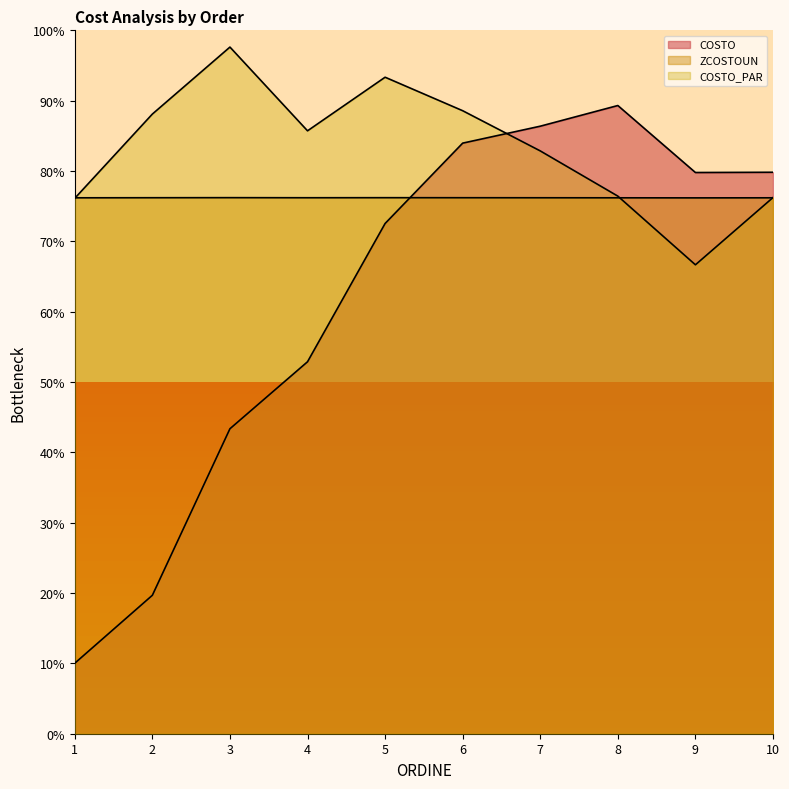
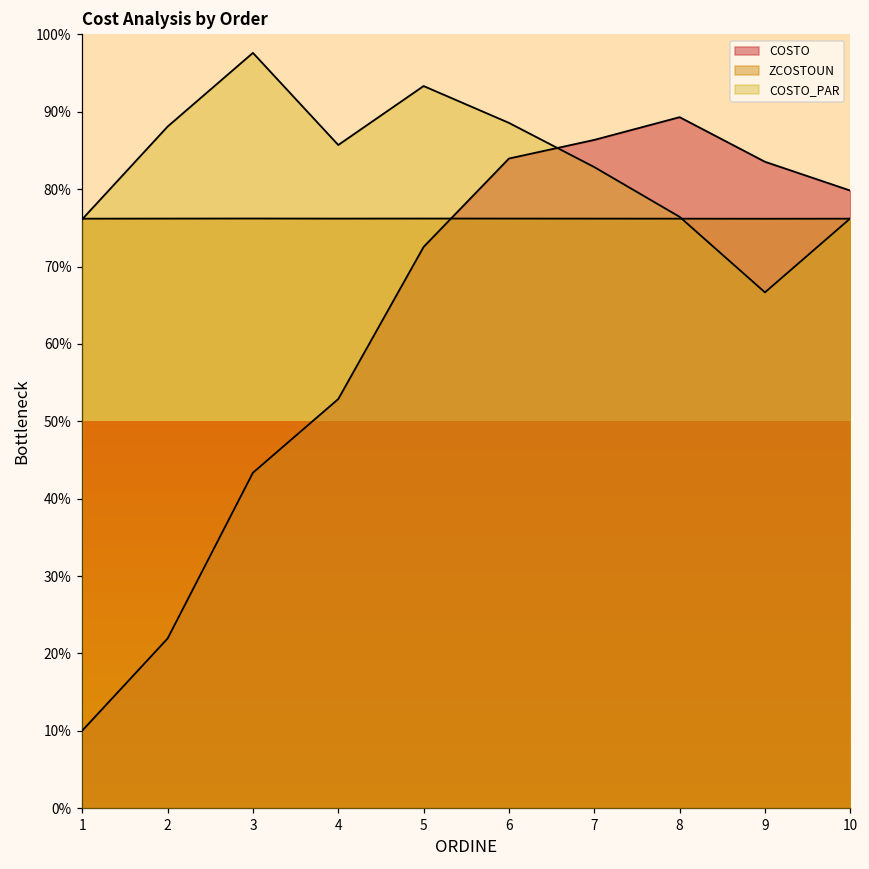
COSTO, 2: 20% -> 22%
COSTO, 9: 80% -> 84%
